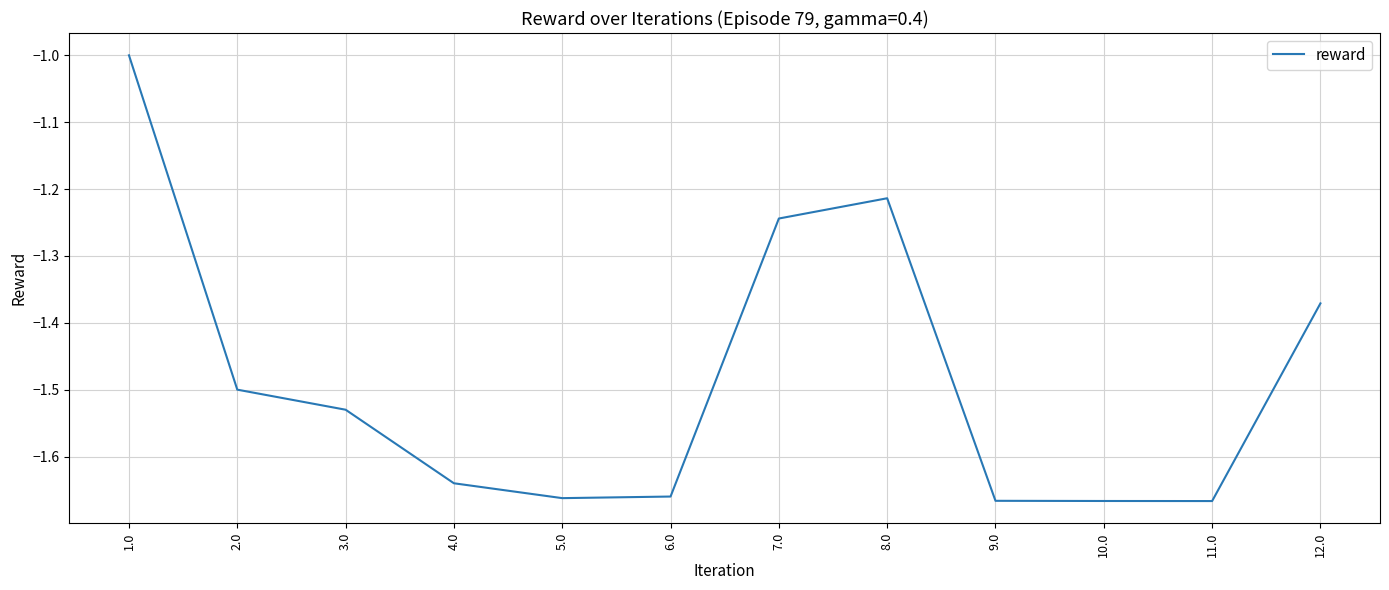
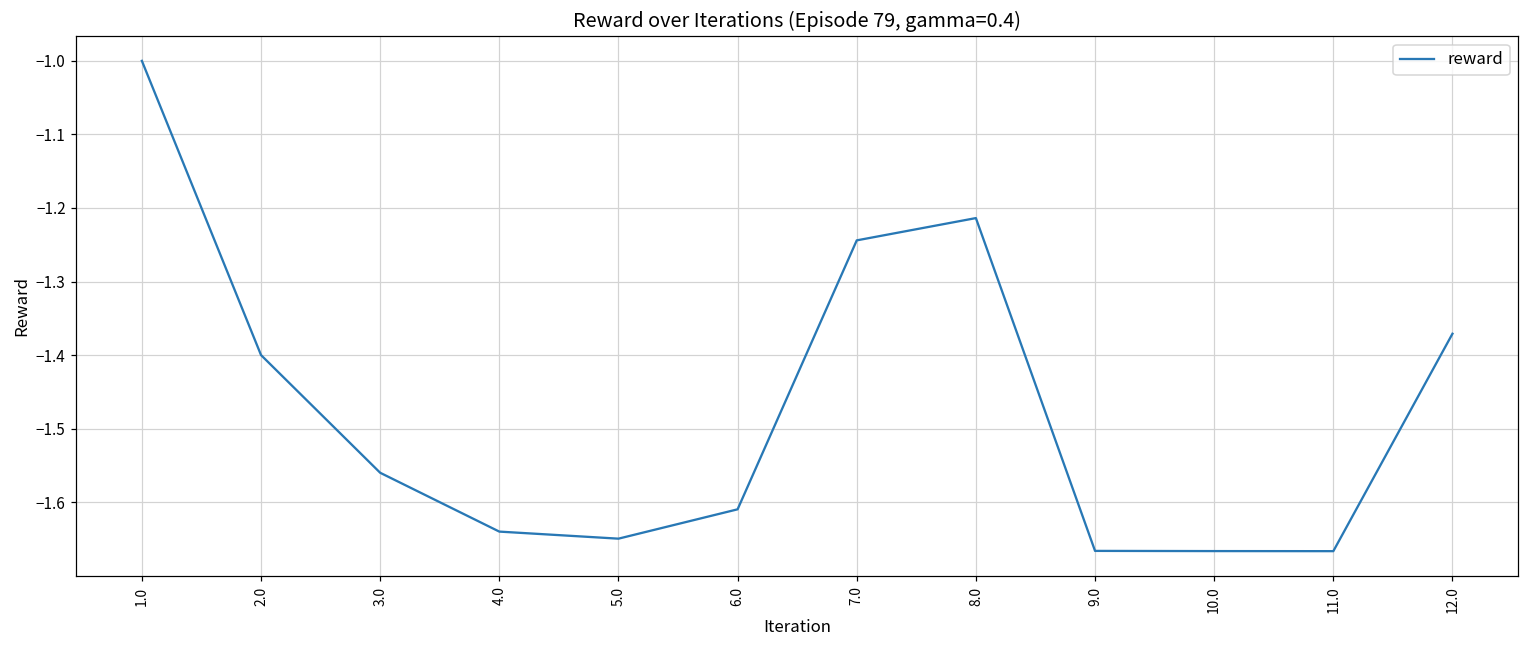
2.0: -1.5 -> -1.4
3.0: -1.53 -> -1.56
5.0: -1.66 -> -1.65
6.0: -1.66 -> -1.61
